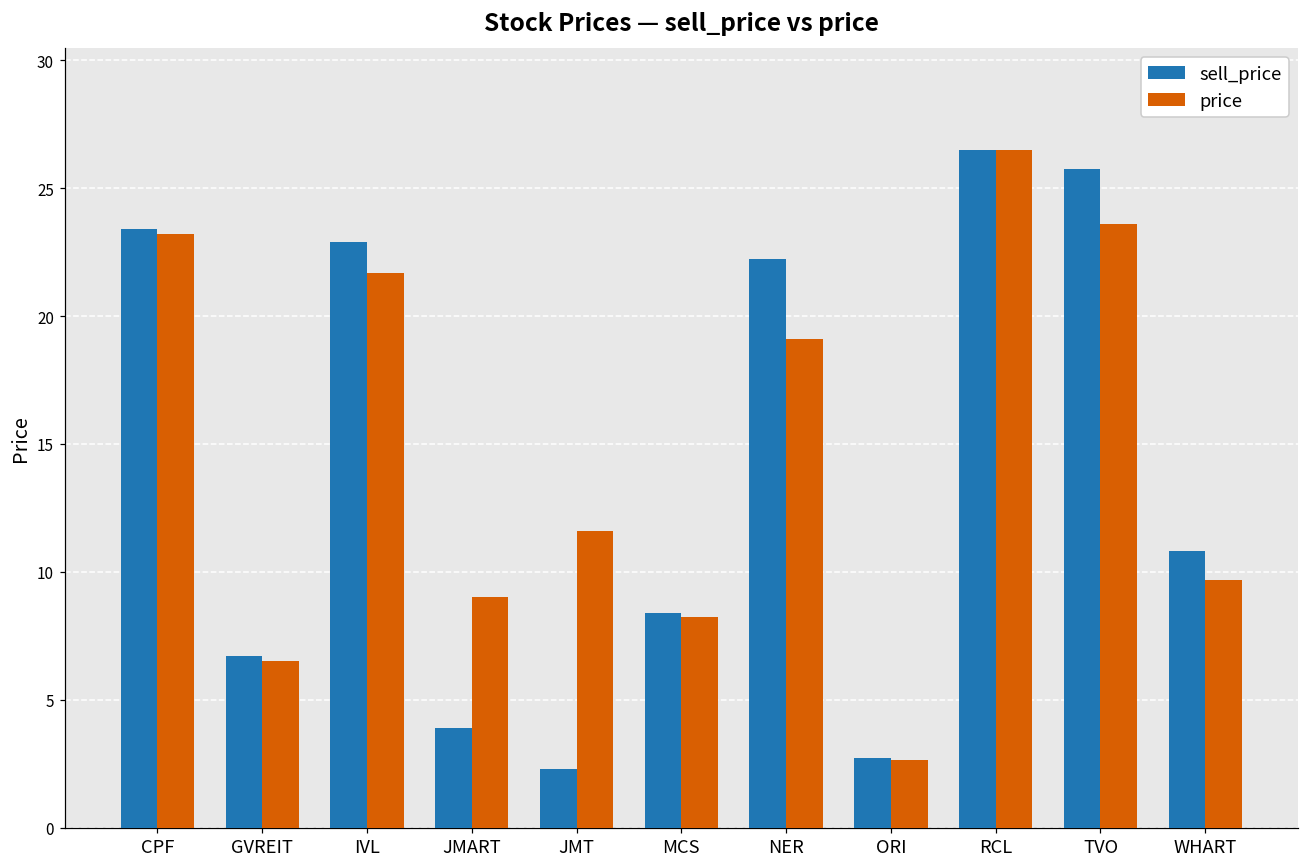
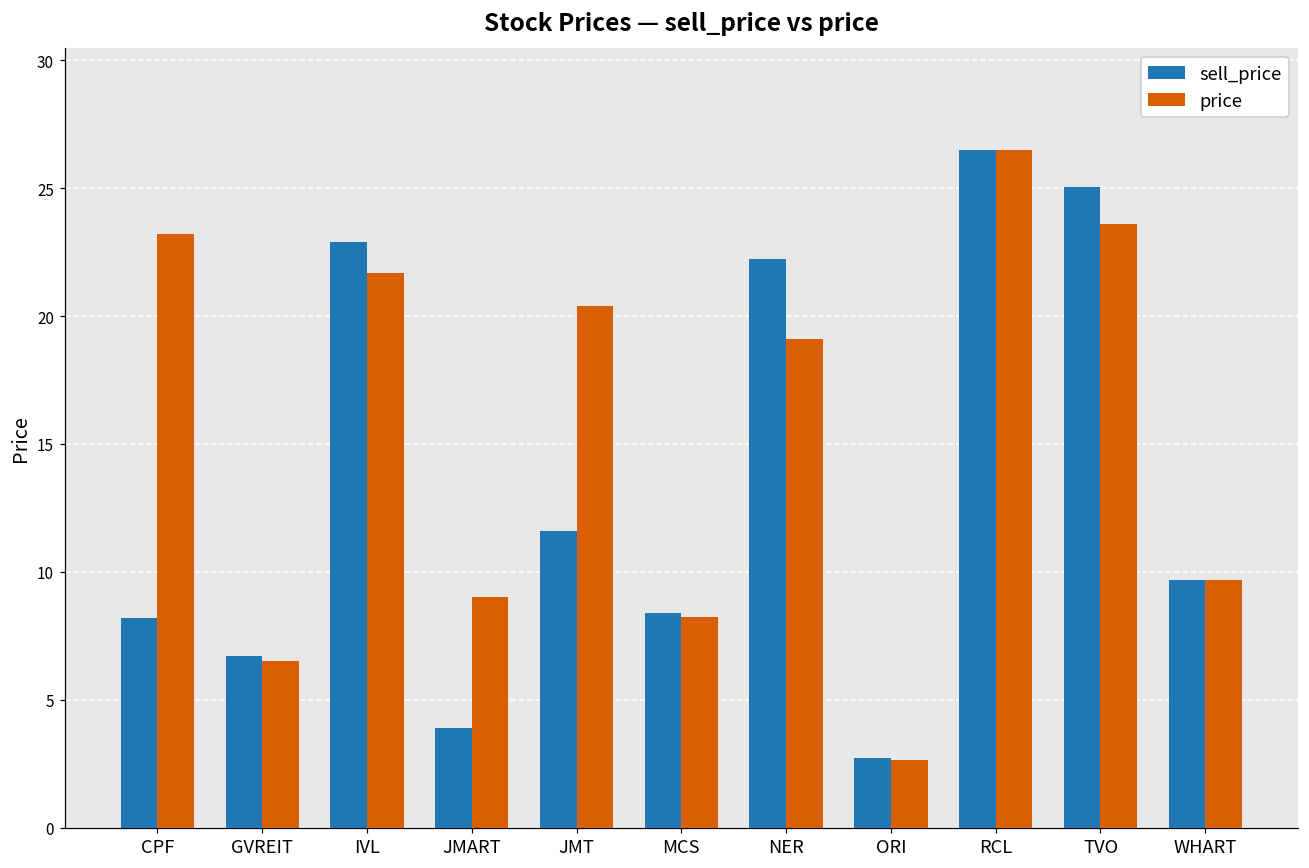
sell_price, CPF: 23.4 -> 8.2
sell_price, JMT: 2.3 -> 11.6
price, JMT: 11.6 -> 20.4
sell_price, TVO: 25.8 -> 25.0
sell_price, WHART: 10.8 -> 9.7
